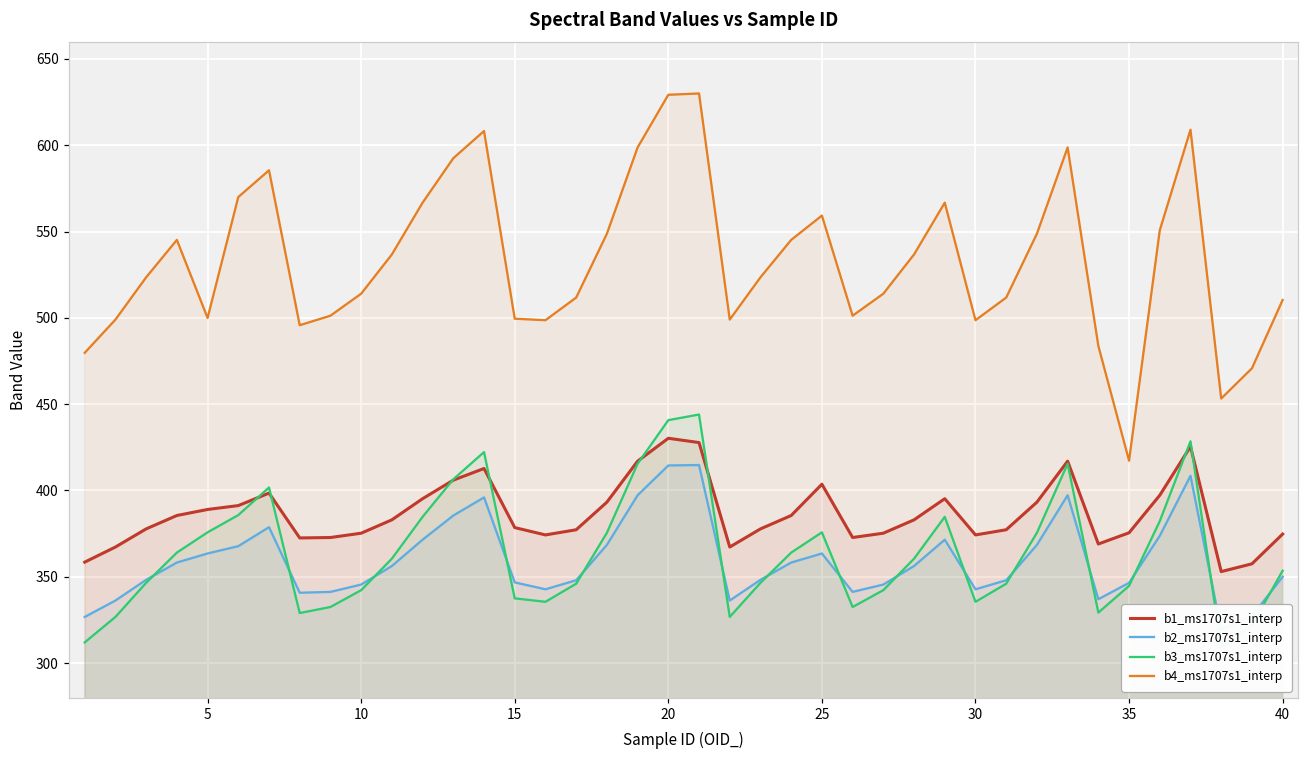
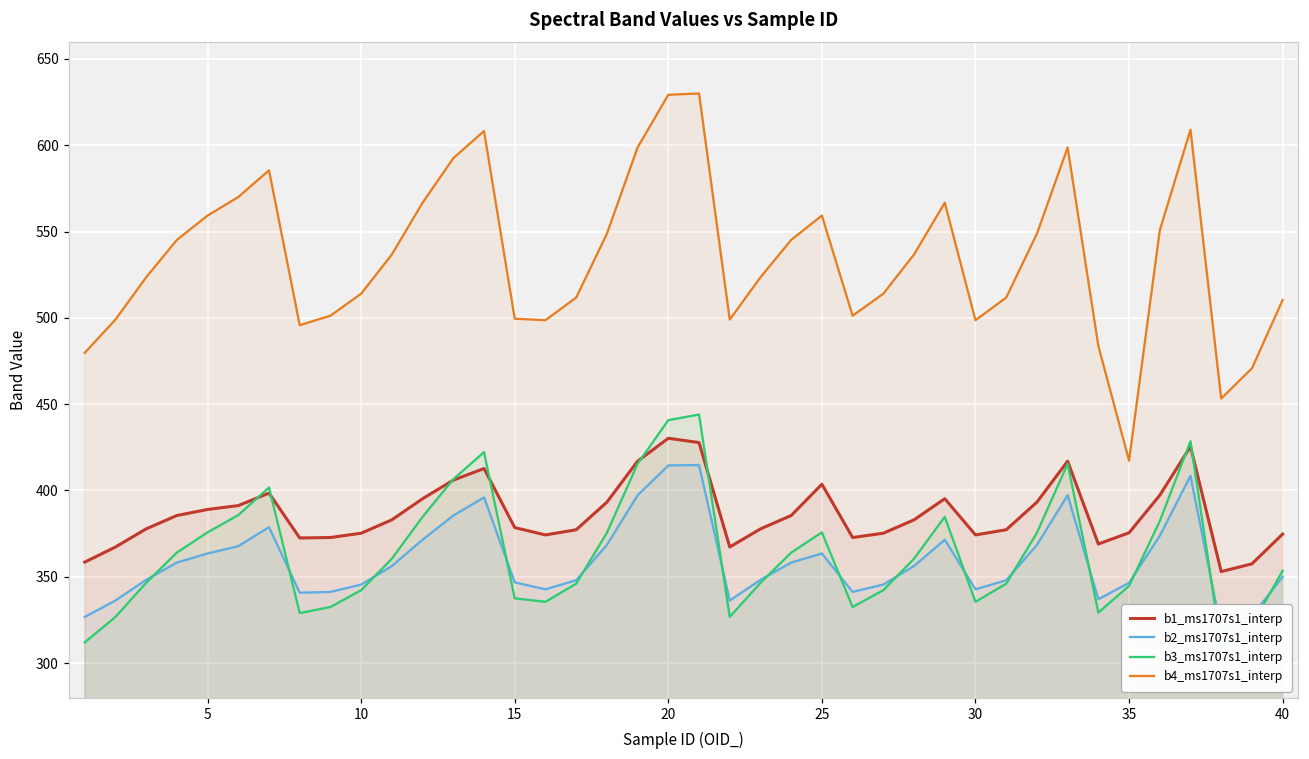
b4_ms1707s1_interp, 5: 500 -> 559
